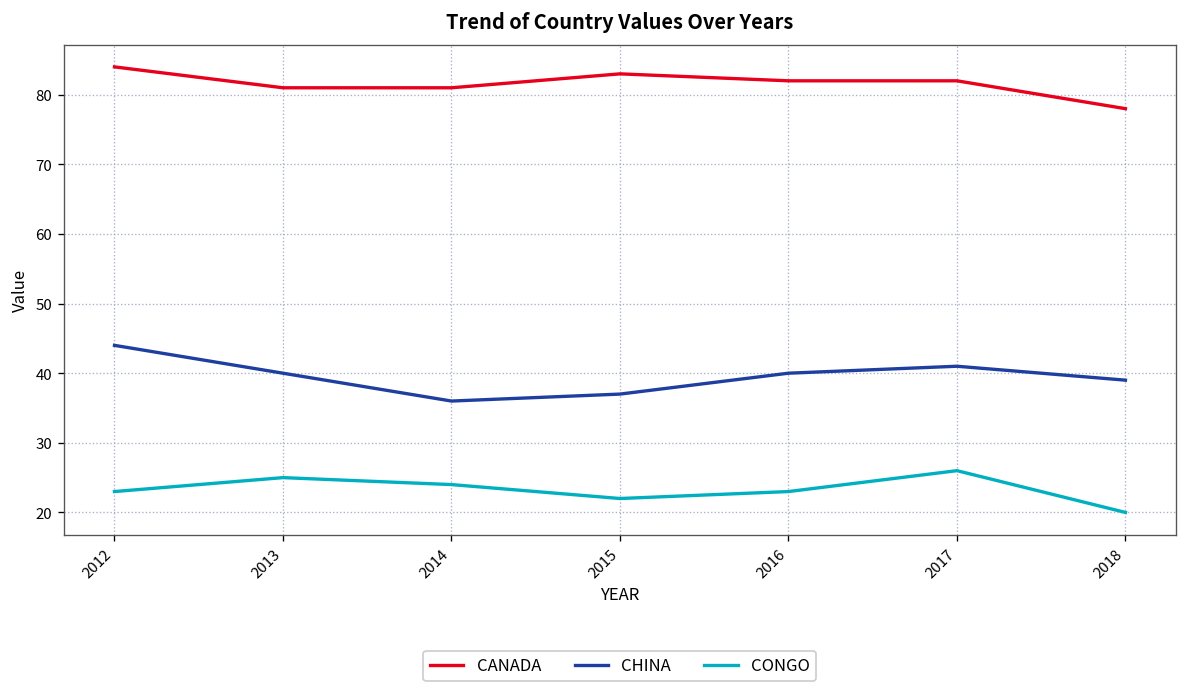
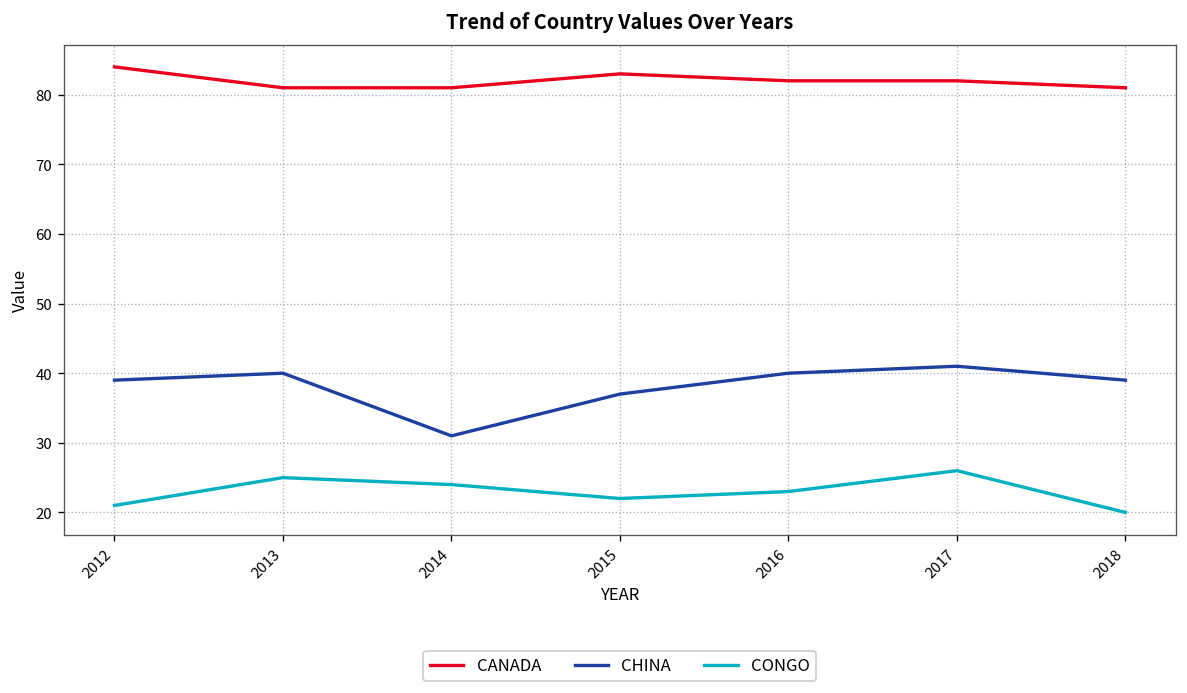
CHINA, 2012: 44 -> 39
CONGO, 2012: 23 -> 21
CHINA, 2014: 36 -> 31
CANADA, 2018: 78 -> 81
